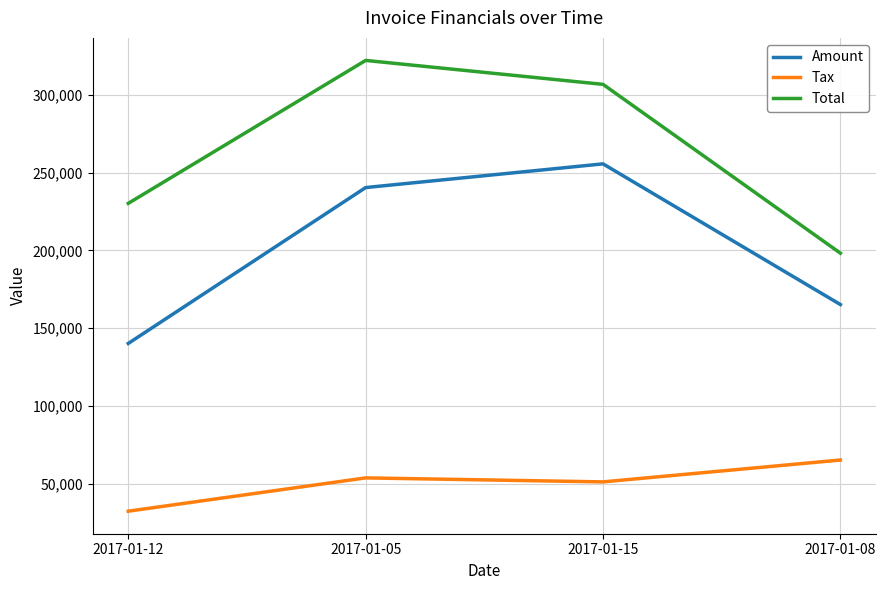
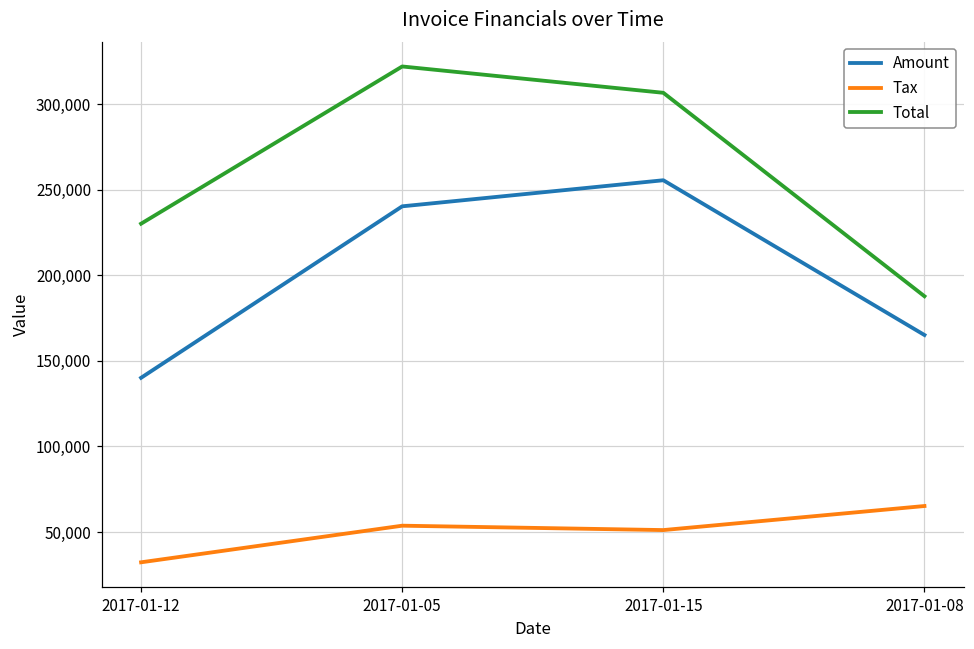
Total, 2017-01-08: 198,000 -> 188,000
